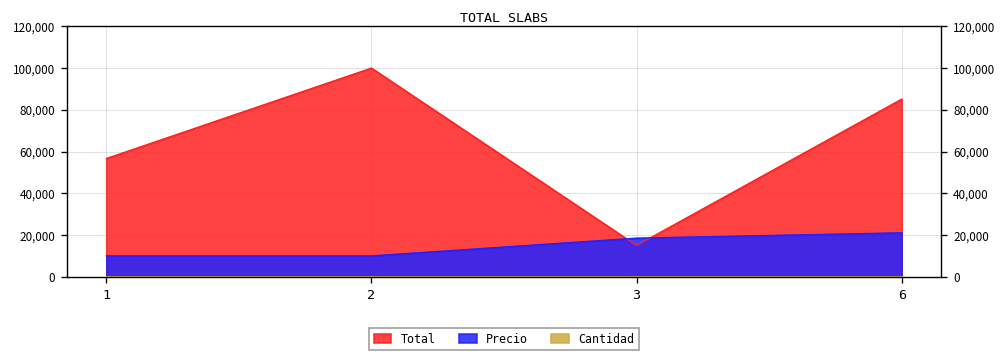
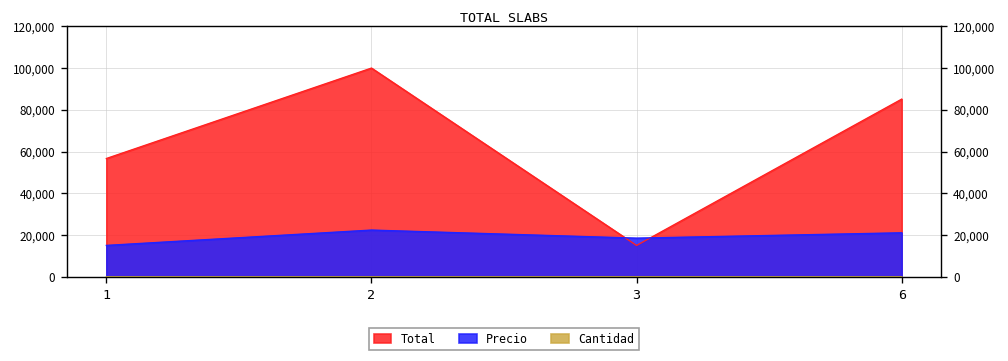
Precio, 1: 10,000 -> 15,000
Precio, 2: 10,000 -> 22,000
